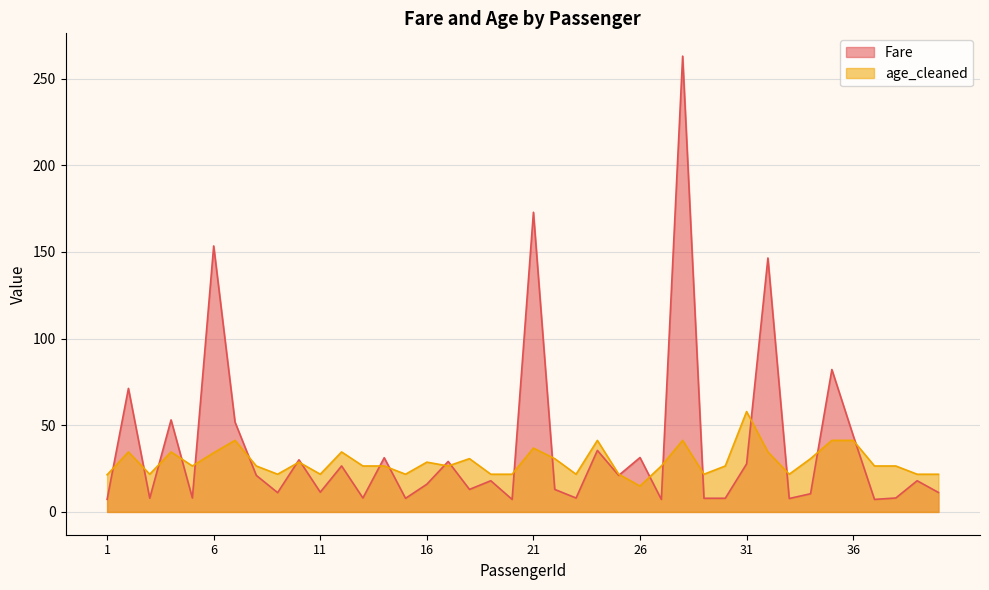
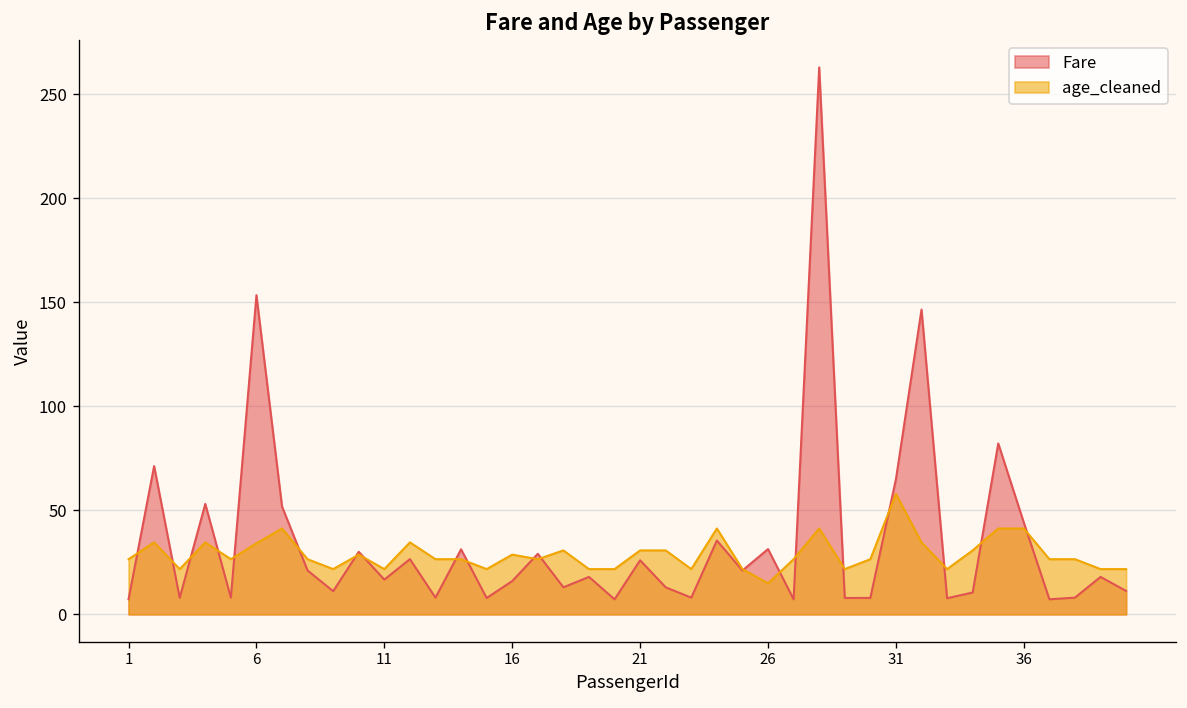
age_cleaned, 1: 21 -> 27
Fare, 11: 11 -> 17
Fare, 21: 173 -> 26
age_cleaned, 21: 37 -> 31
Fare, 31: 28 -> 65
